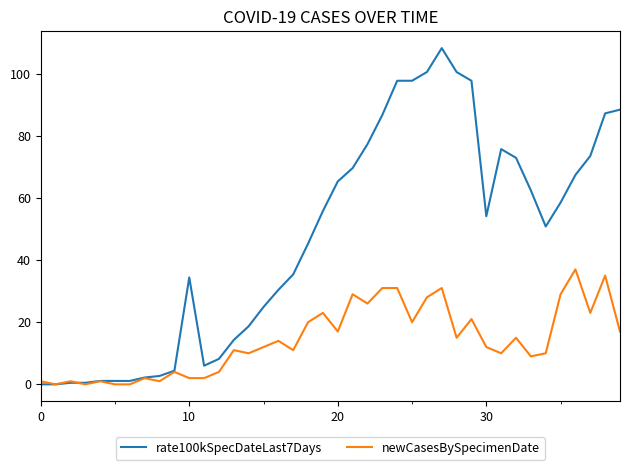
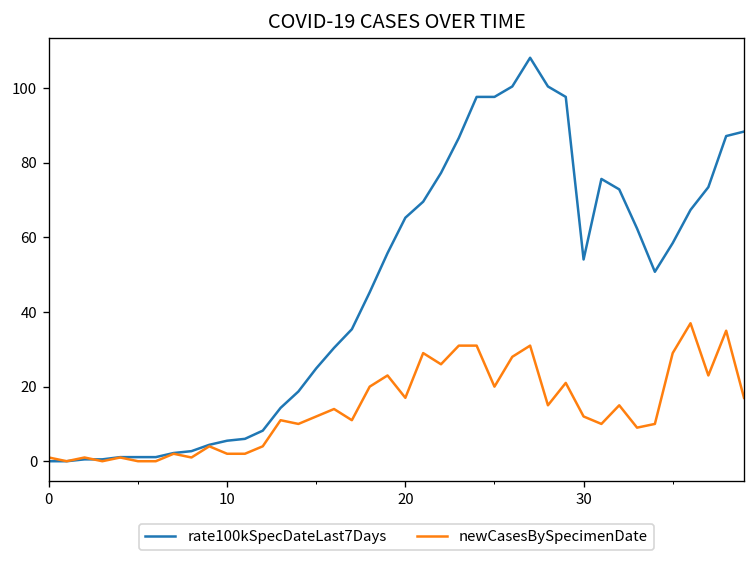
rate100kSpecDateLast7Days, 10: 34 -> 6
